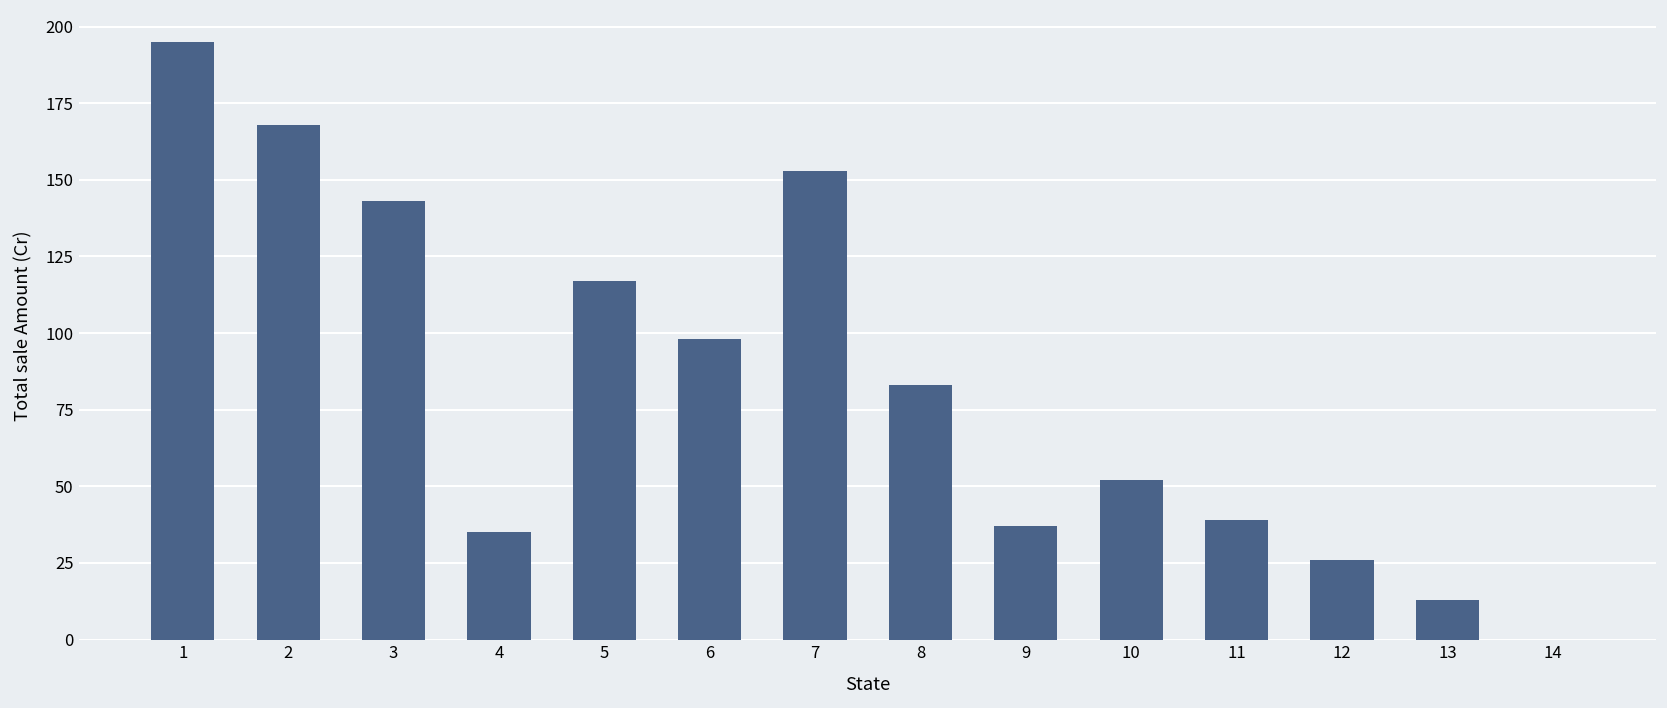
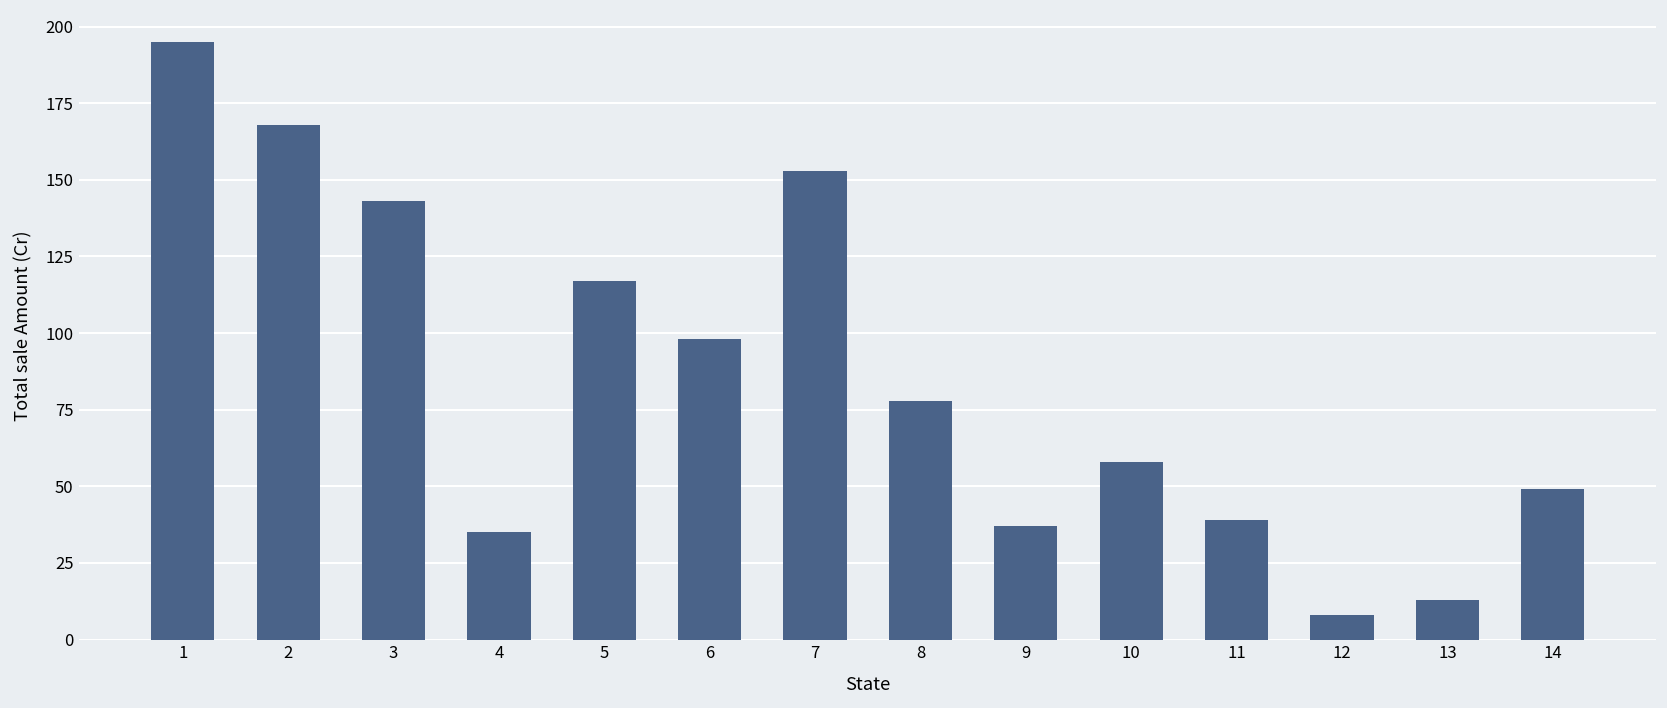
8: 83 -> 78
10: 52 -> 58
12: 26 -> 8
14: 0 -> 49
